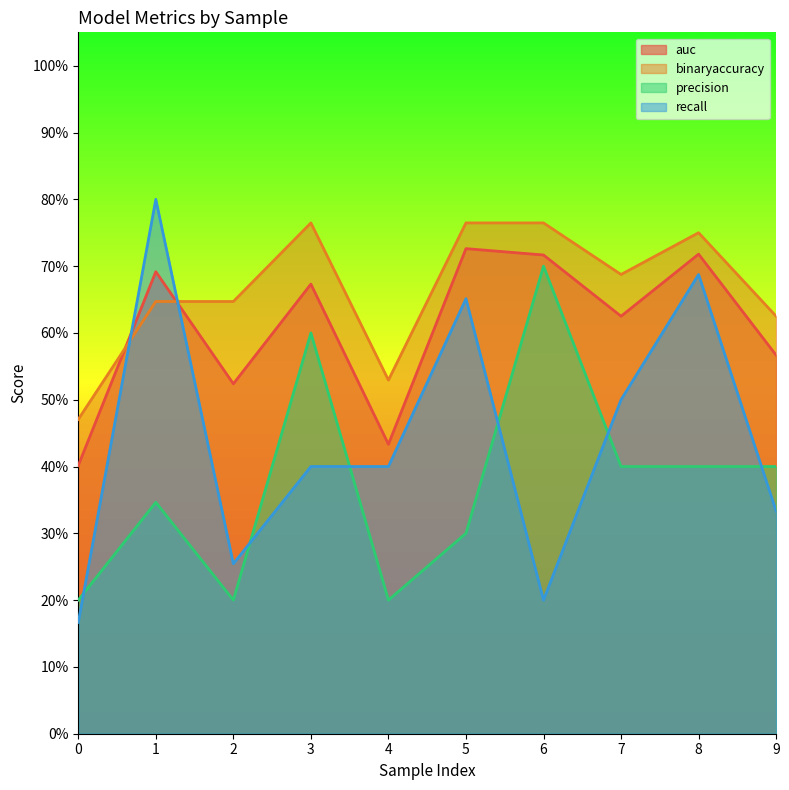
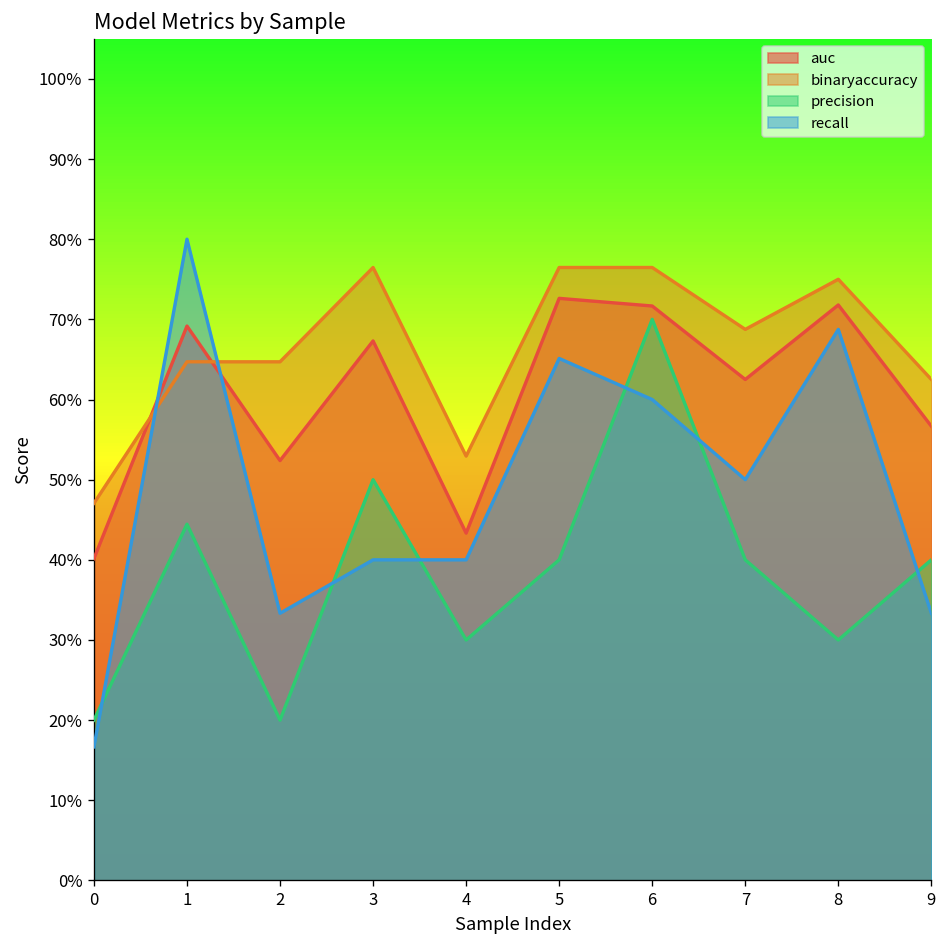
precision, 1: 35% -> 44%
recall, 2: 25% -> 33%
precision, 3: 60% -> 50%
precision, 4: 20% -> 30%
precision, 5: 30% -> 40%
recall, 6: 20% -> 60%
precision, 8: 40% -> 30%
